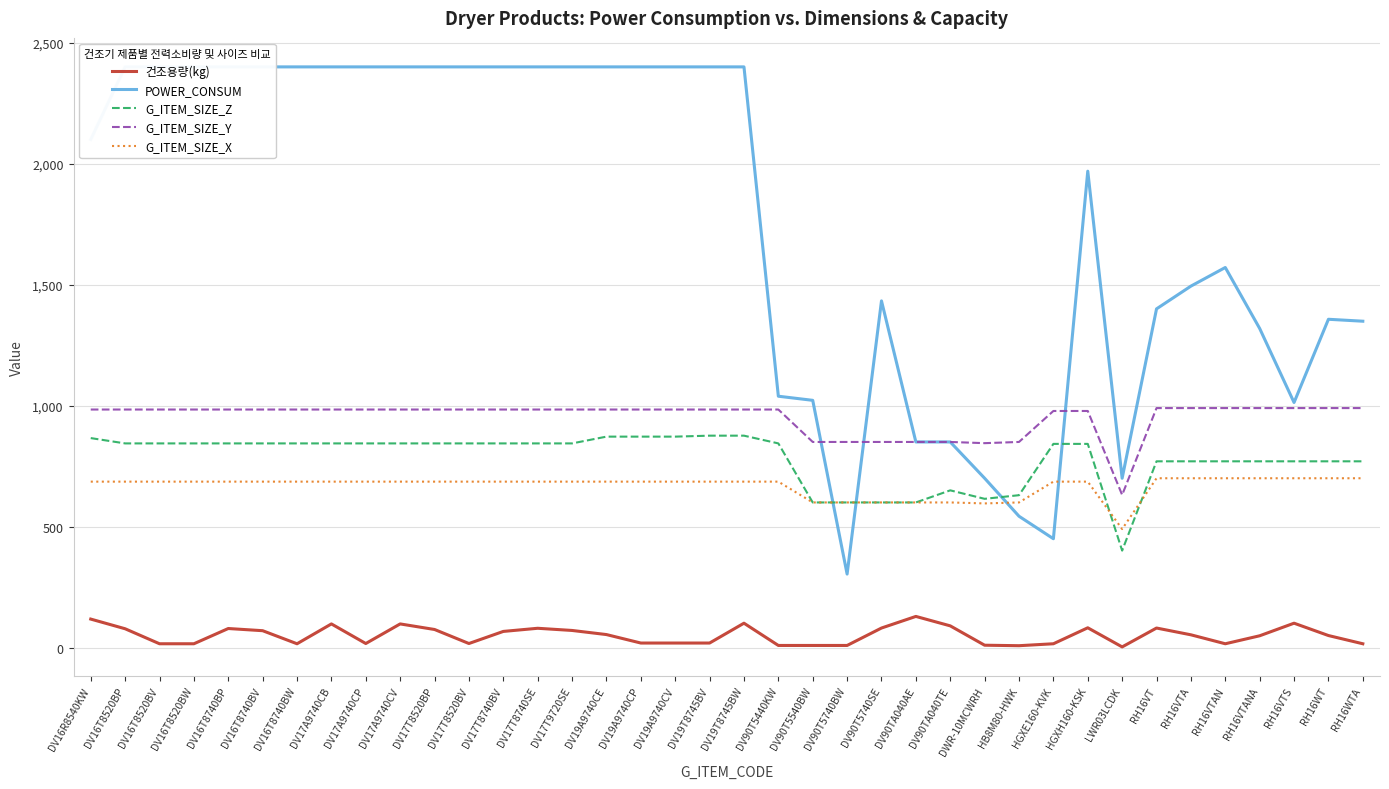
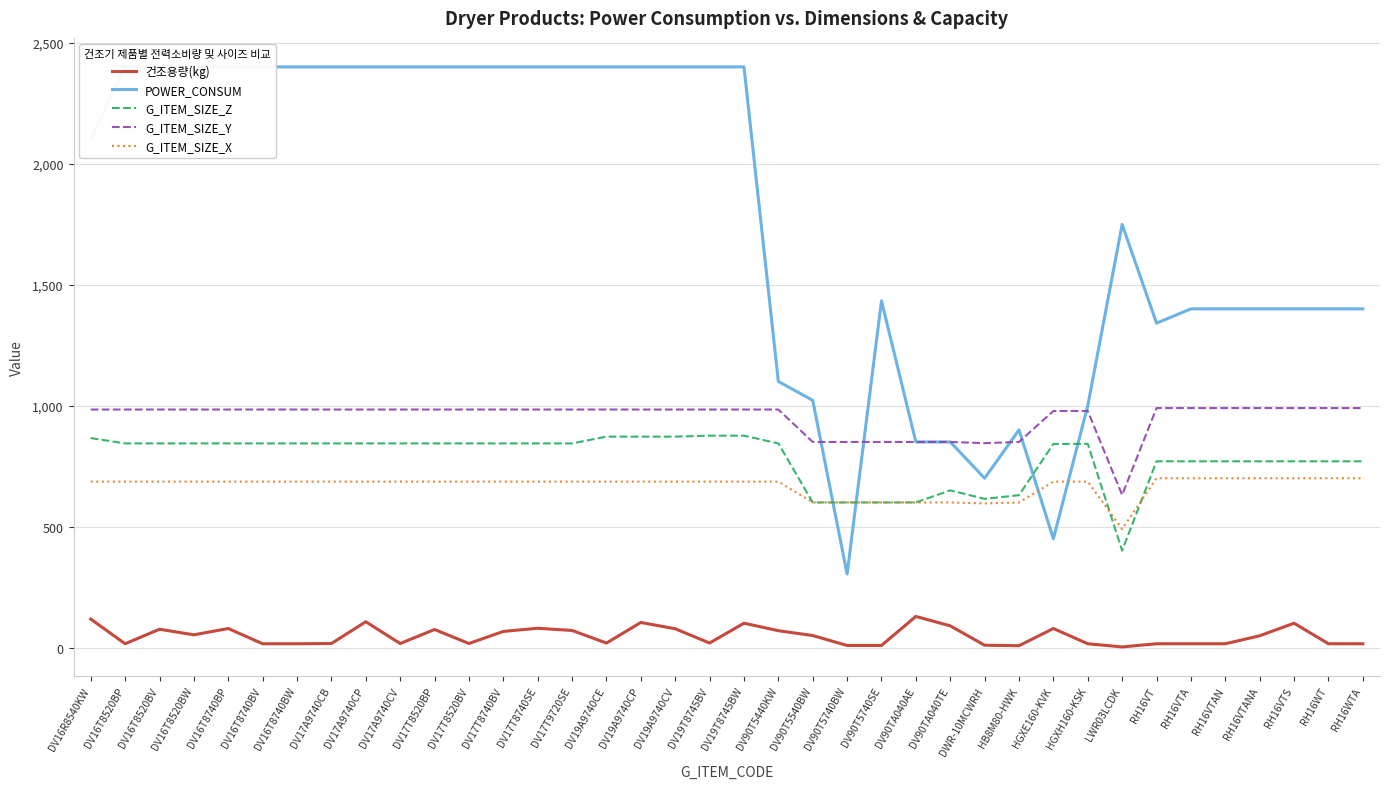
건조용량(kg), DV16T8520BP: 80 -> 20
건조용량(kg), DV16T8520BV: 20 -> 80
건조용량(kg), DV16T8520BW: 20 -> 50
건조용량(kg), DV16T8740BV: 70 -> 20
건조용량(kg), DV17A9740CB: 100 -> 20
건조용량(kg), DV17A9740CP: 20 -> 110
건조용량(kg), DV17A9740CV: 100 -> 20
건조용량(kg), DV19A9740CE: 50 -> 20
건조용량(kg), DV19A9740CP: 20 -> 100
건조용량(kg), DV19A9740CV: 20 -> 80
건조용량(kg), DV90T5440KW: 10 -> 70
POWER_CONSUM, DV90T5440KW: 1,040 -> 1,100
건조용량(kg), DV90T5540BW: 10 -> 50
건조용량(kg), DV90T5740SE: 80 -> 10
POWER_CONSUM, HB8M80-HWK: 540 -> 900
건조용량(kg), HGXE160-KVK: 20 -> 80
건조용량(kg), HGXH160-KSK: 80 -> 20
POWER_CONSUM, HGXH160-KSK: 1,970 -> 1,000
POWER_CONSUM, LWR03LCDK: 700 -> 1,750
건조용량(kg), RH16VT: 80 -> 20
POWER_CONSUM, RH16VT: 1,400 -> 1,340
건조용량(kg), RH16VTA: 50 -> 20
POWER_CONSUM, RH16VTA: 1,490 -> 1,400
POWER_CONSUM, RH16VTAN: 1,570 -> 1,400
POWER_CONSUM, RH16VTANA: 1,320 -> 1,400
POWER_CONSUM, RH16VTS: 1,010 -> 1,400
건조용량(kg), RH16WT: 50 -> 20
POWER_CONSUM, RH16WT: 1,360 -> 1,400
POWER_CONSUM, RH16WTA: 1,350 -> 1,400
